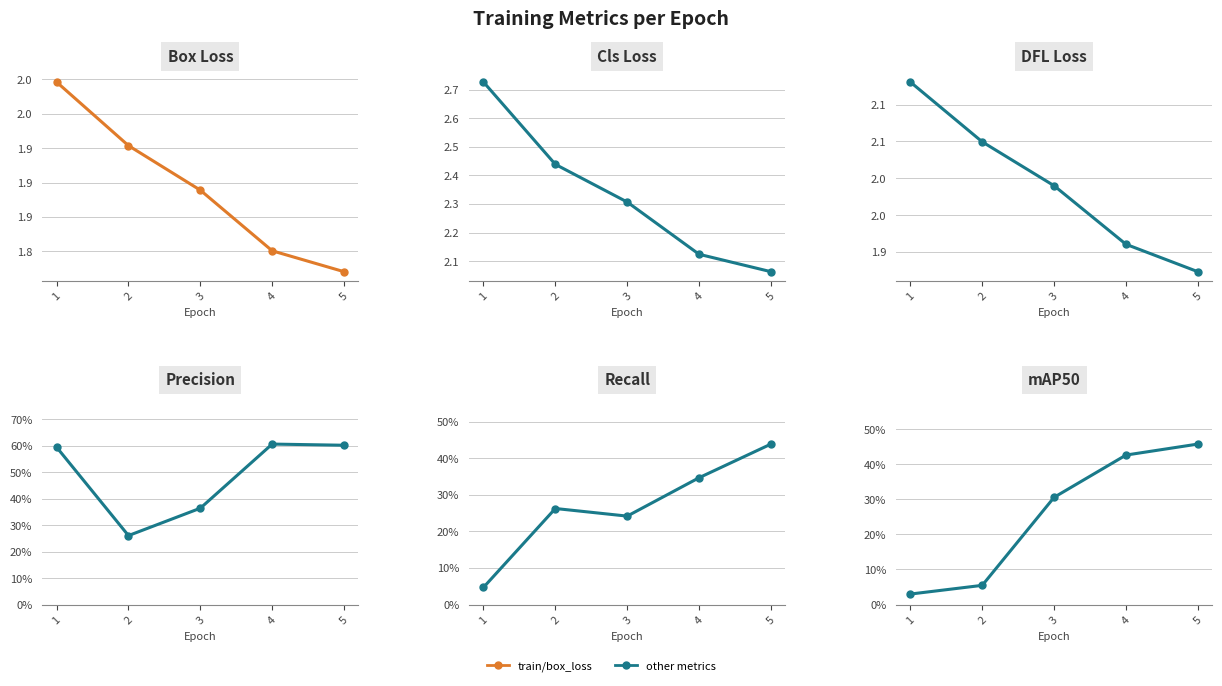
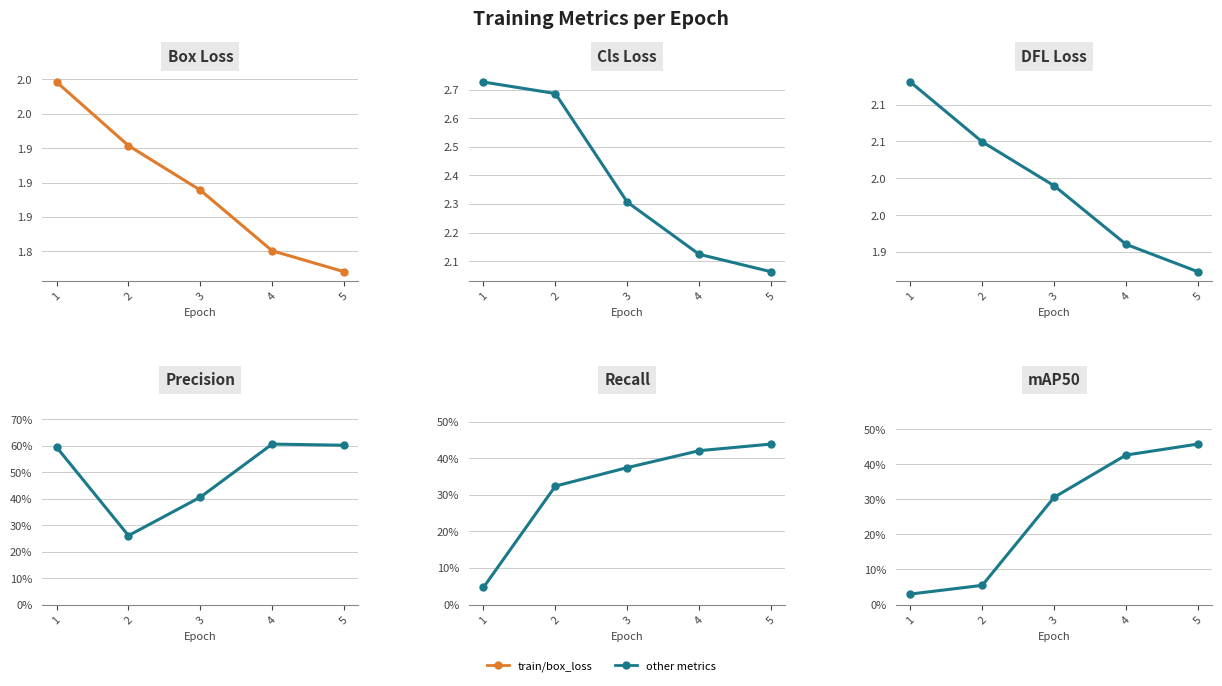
Cls Loss, 2: 2.44 -> 2.69
Precision, 3: 36% -> 41%
Recall, 2: 26% -> 32%
Recall, 3: 24% -> 37%
Recall, 4: 35% -> 42%
